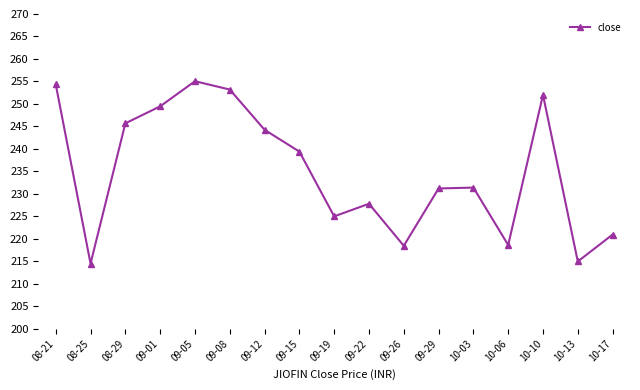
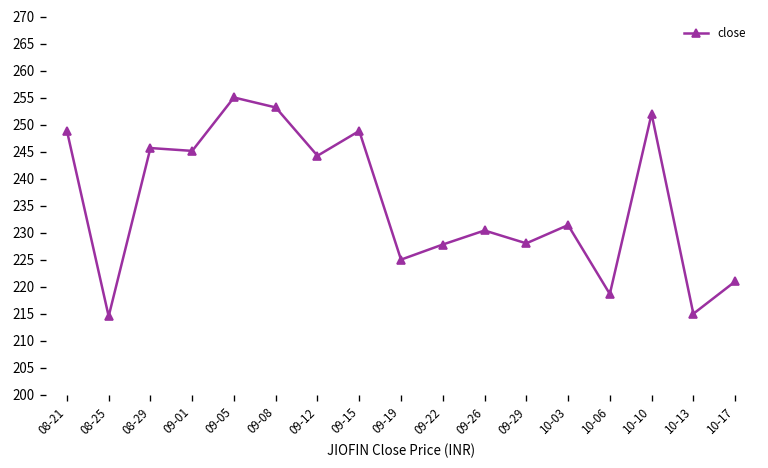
08-21: 254 -> 249
09-01: 249 -> 245
09-15: 239 -> 249
09-26: 218 -> 230
09-29: 231 -> 228
